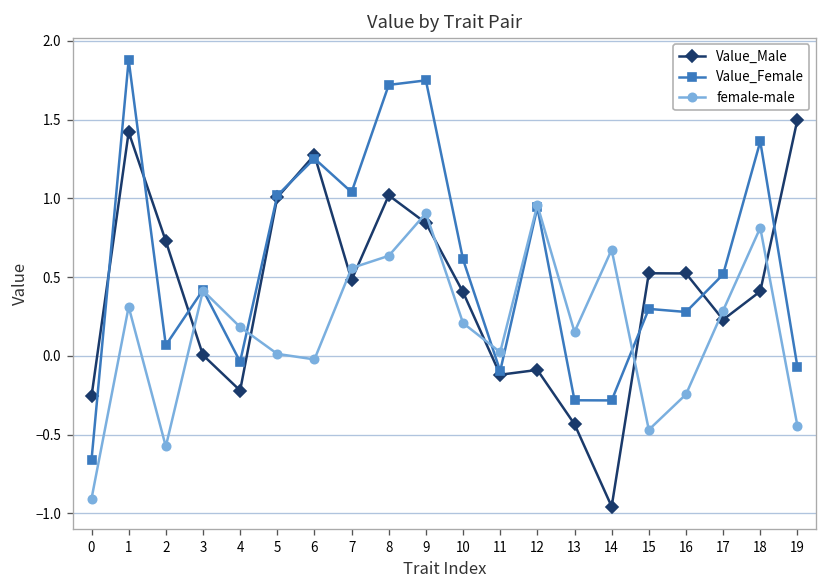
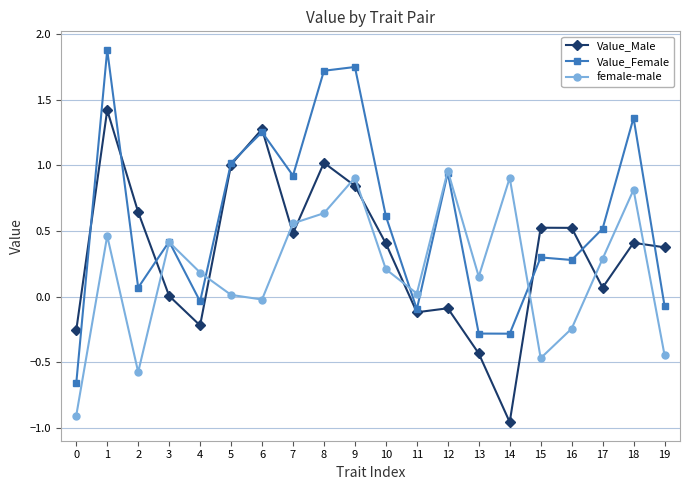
female-male, 1: 0.31 -> 0.46
Value_Male, 2: 0.73 -> 0.64
Value_Female, 7: 1.04 -> 0.92
female-male, 14: 0.67 -> 0.90
Value_Male, 17: 0.23 -> 0.07
Value_Male, 19: 1.50 -> 0.37
